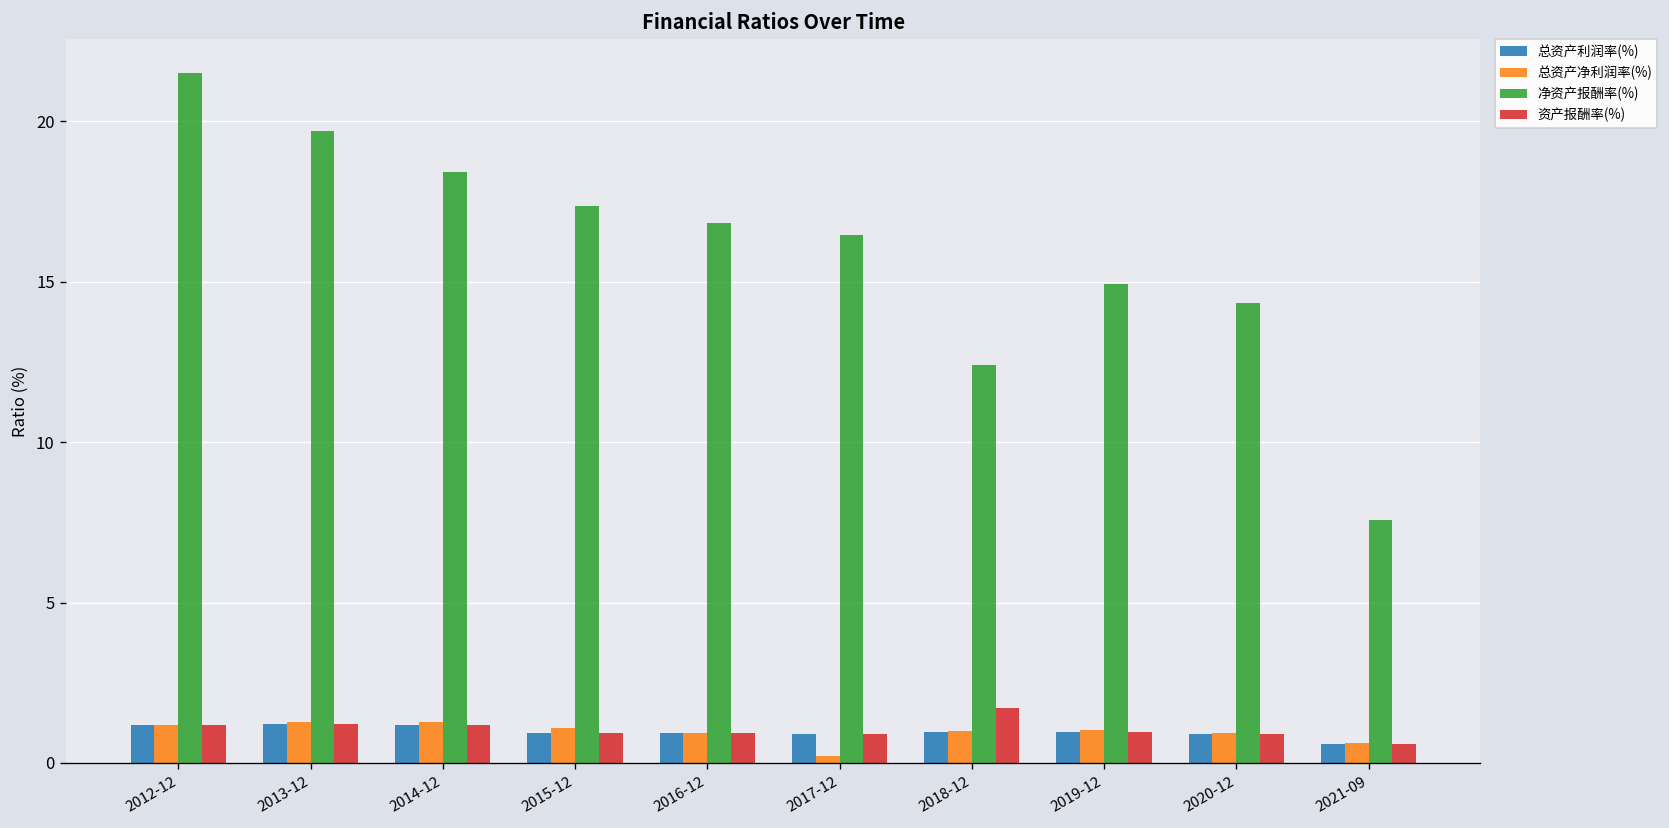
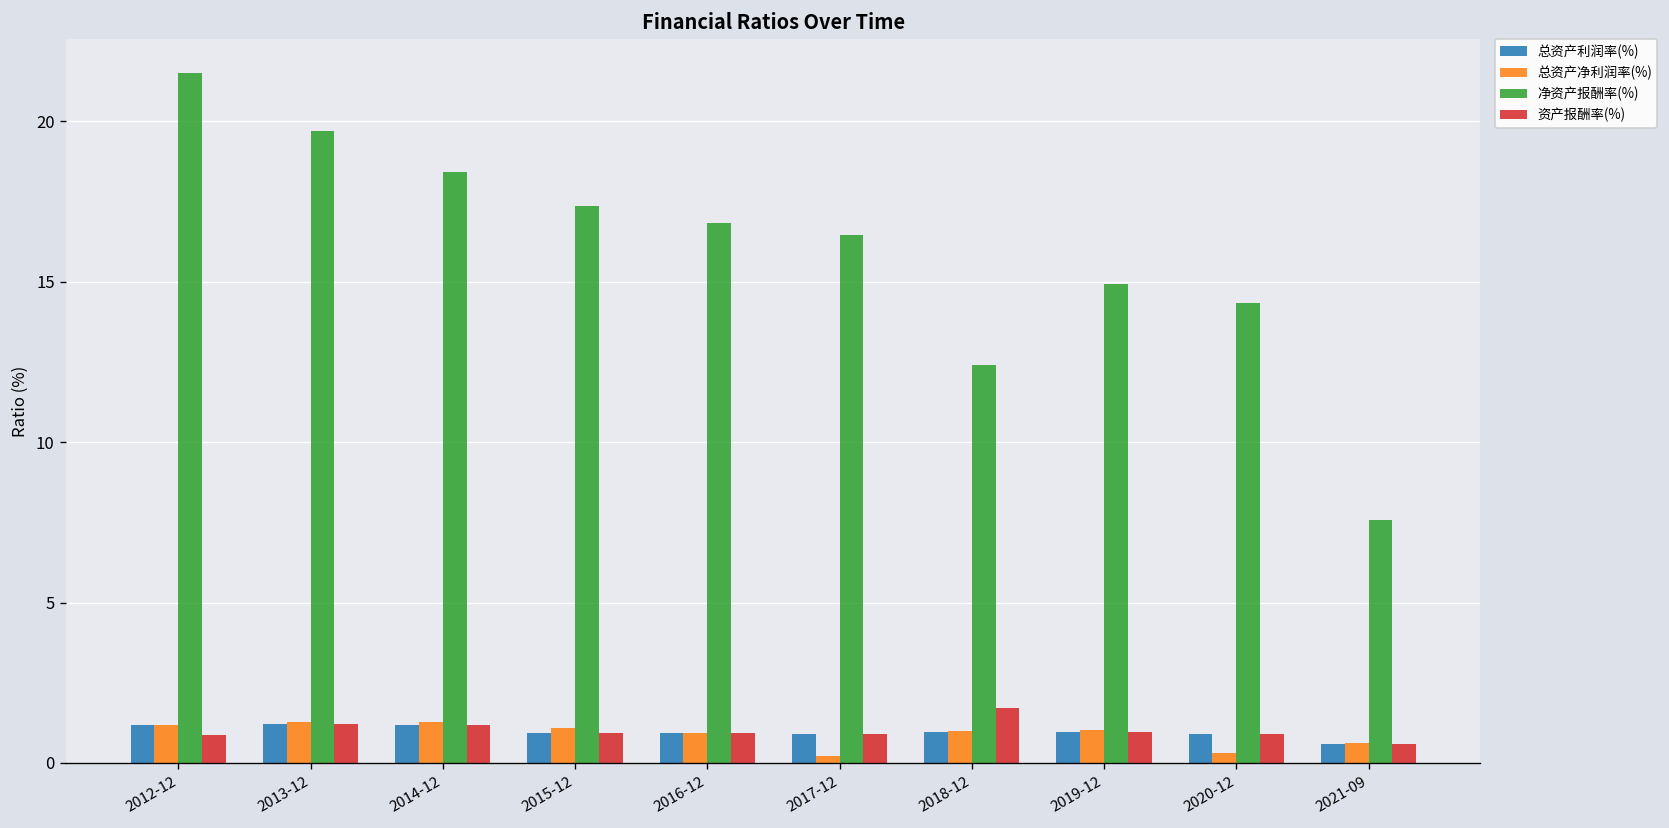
资产报酬率(%), 2012-12: 1.2 -> 0.9
总资产净利润率(%), 2020-12: 0.9 -> 0.3
